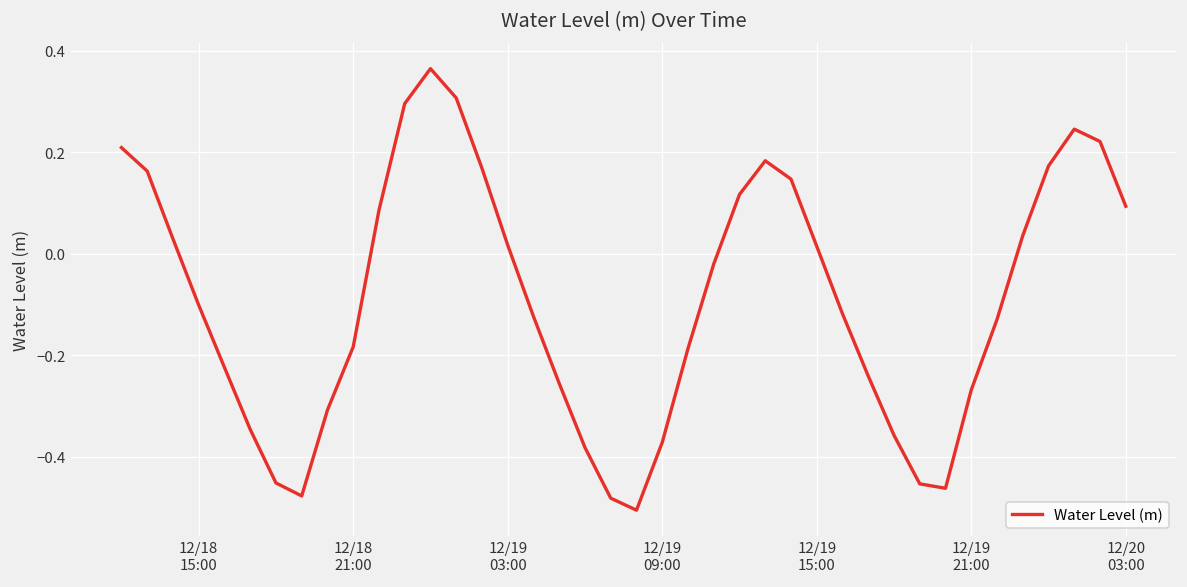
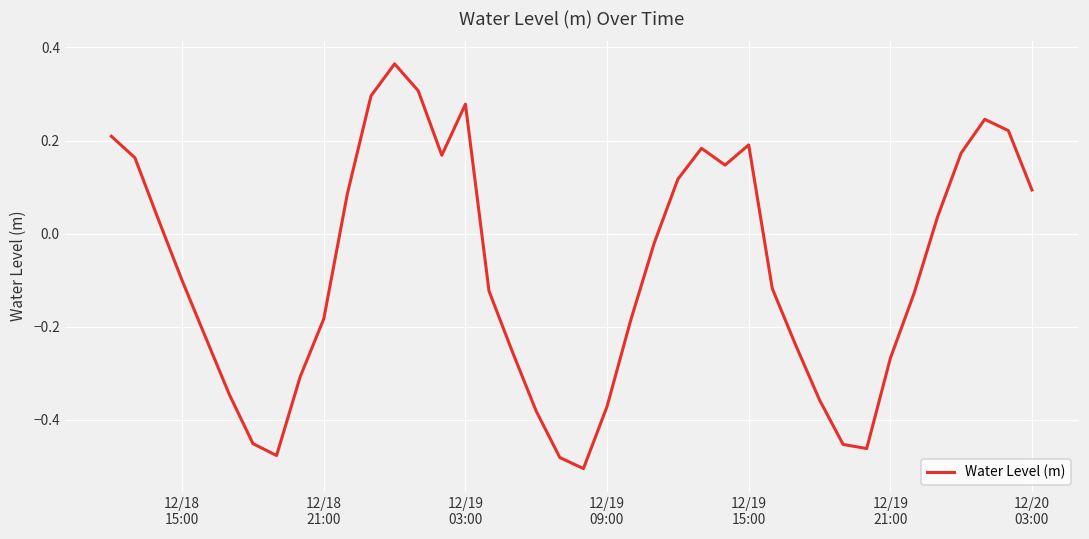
12/19 03:00: 0.02 -> 0.28
12/19 15:00: 0.01 -> 0.19
